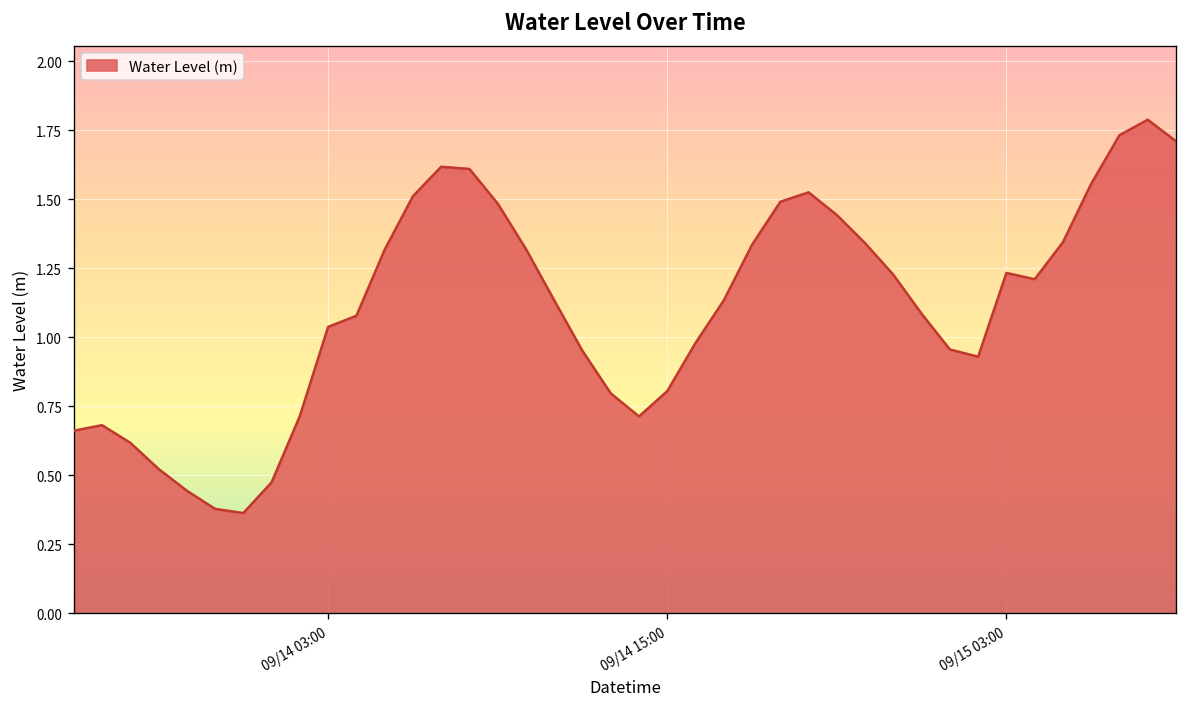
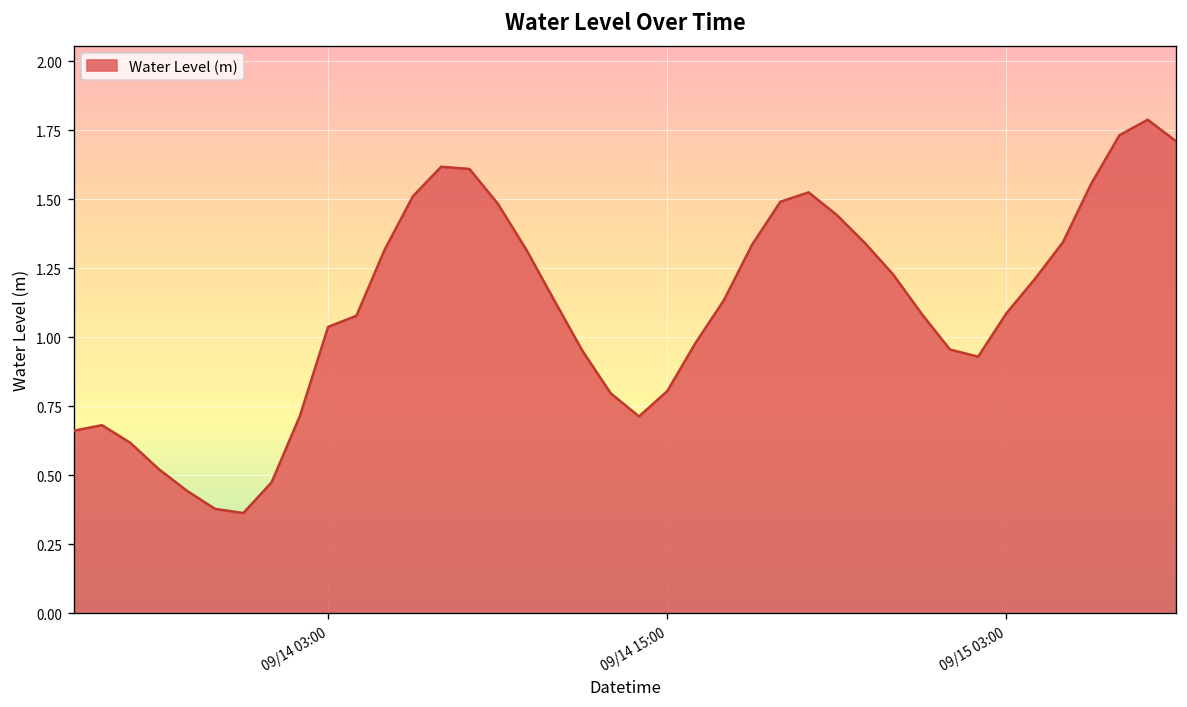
09/15 03:00: 1.23 -> 1.09
